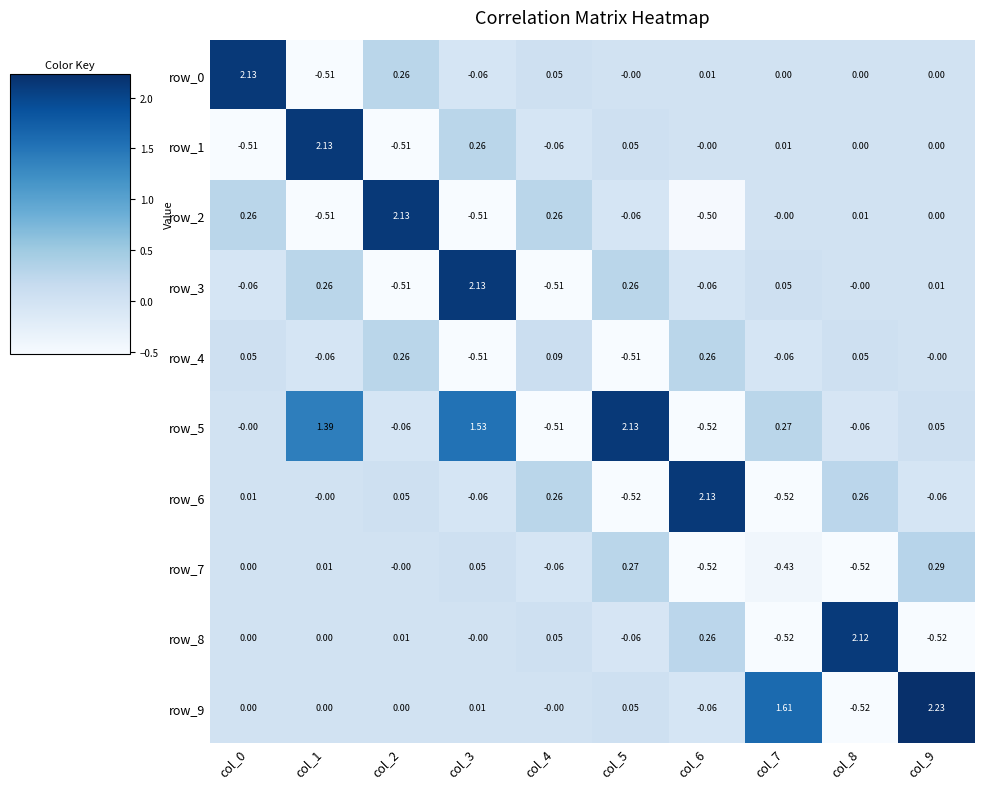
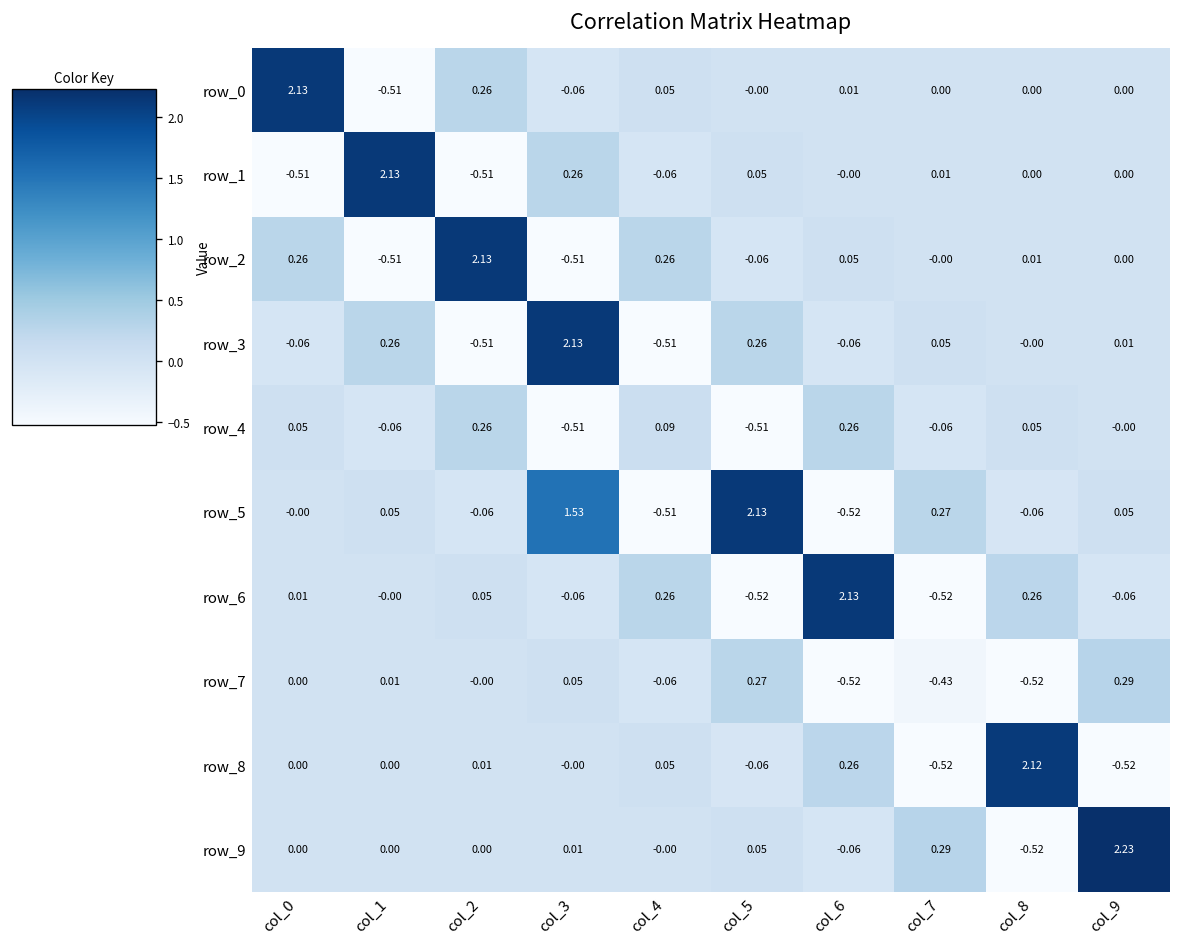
row_2, col_6: -0.50 -> 0.05
row_5, col_1: 1.39 -> 0.05
row_9, col_7: 1.61 -> 0.29
